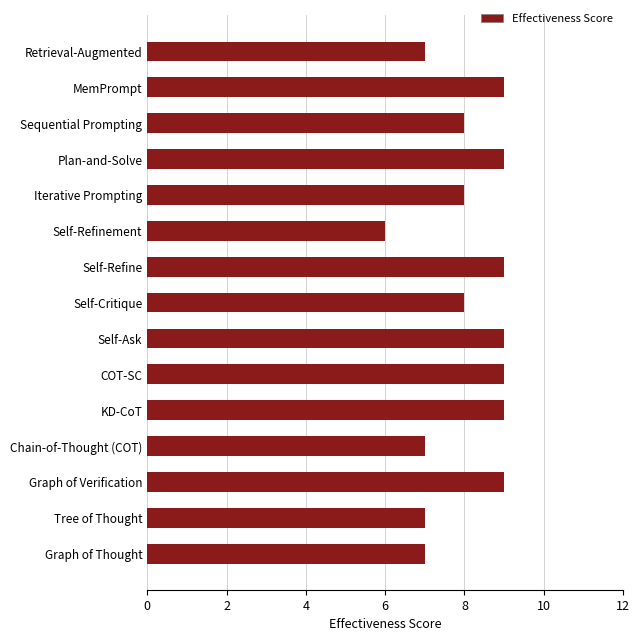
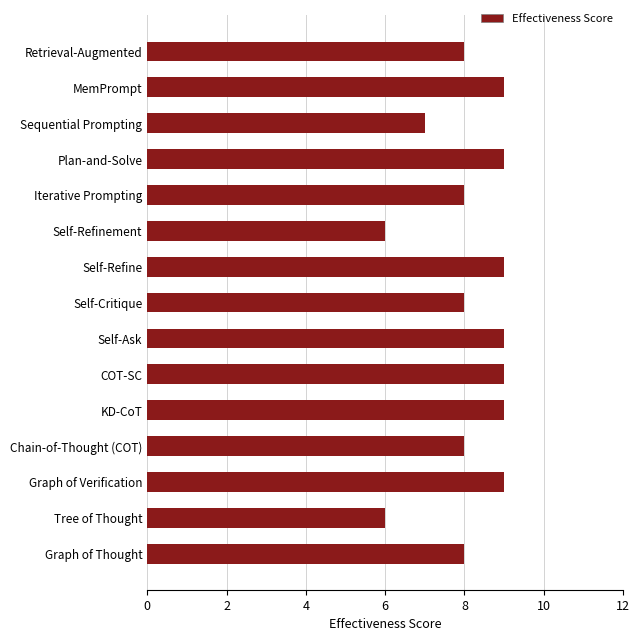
Retrieval-Augmented: 7 -> 8
Sequential Prompting: 8 -> 7
Chain-of-Thought (COT): 7 -> 8
Tree of Thought: 7 -> 6
Graph of Thought: 7 -> 8
